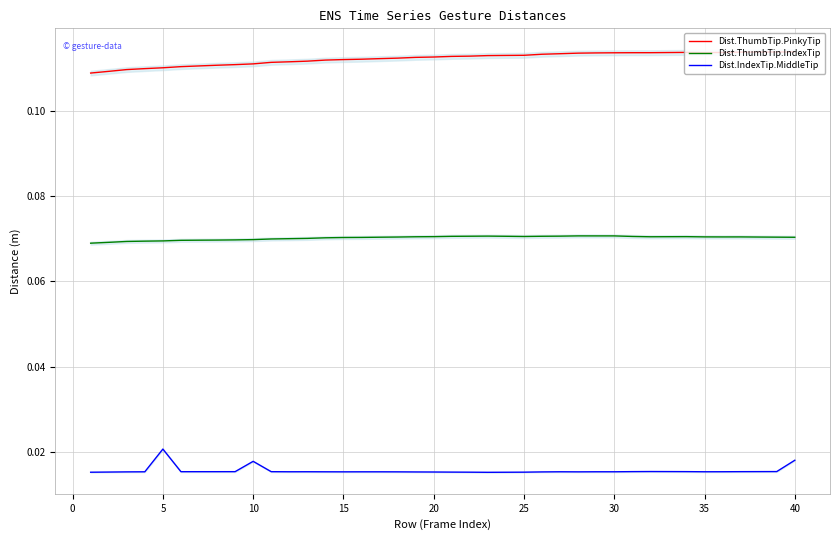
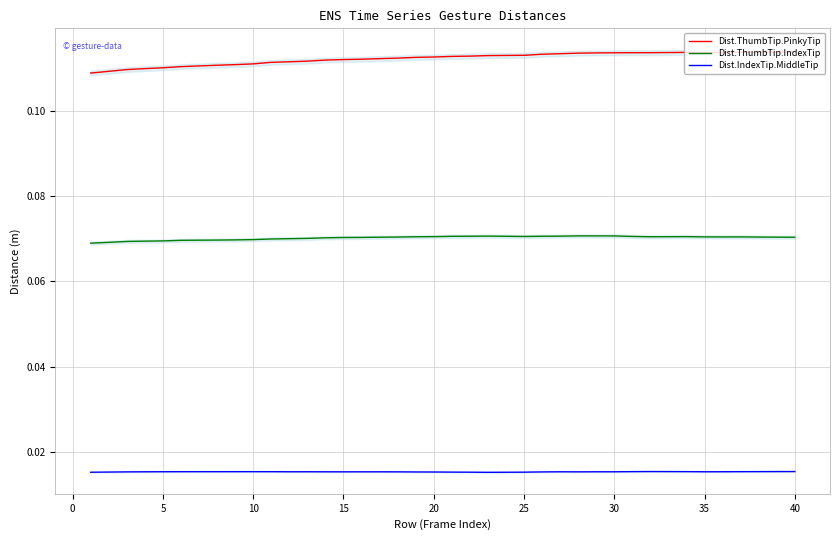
Dist.IndexTip.MiddleTip, 5: 0.021 -> 0.015
Dist.IndexTip.MiddleTip, 10: 0.018 -> 0.015
Dist.IndexTip.MiddleTip, 40: 0.018 -> 0.015
